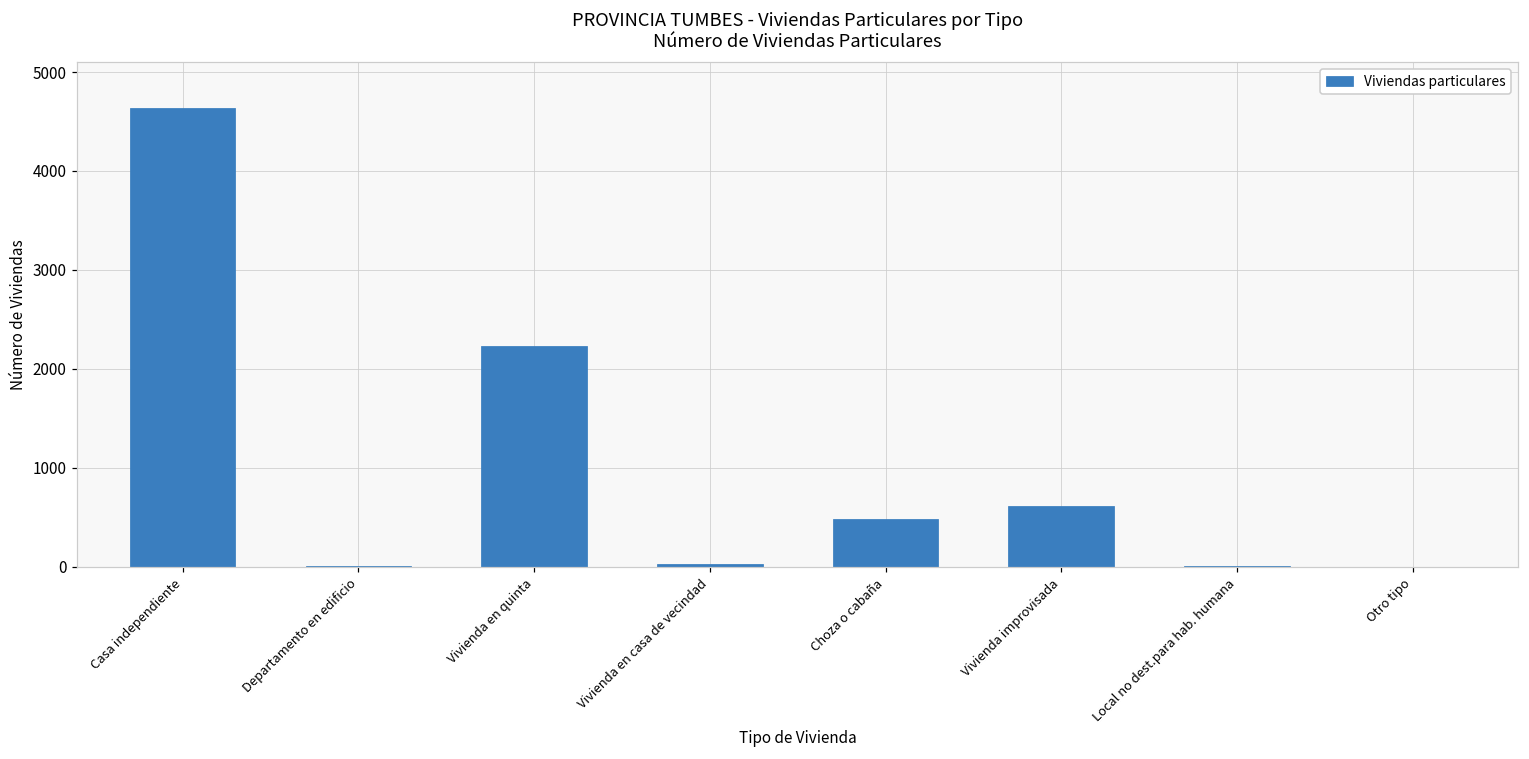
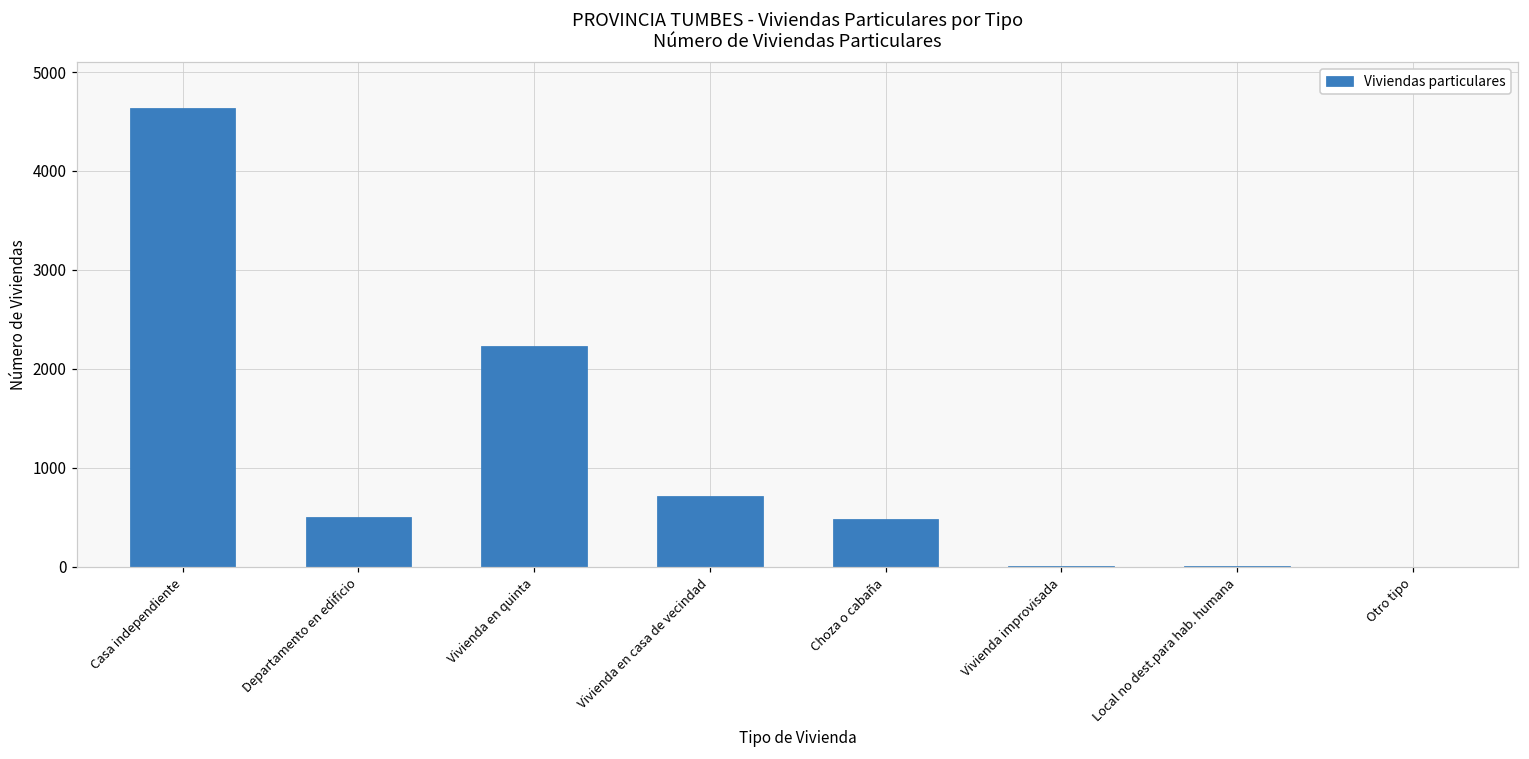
Departamento en edificio: 0 -> 500
Vivienda en casa de vecindad: 0 -> 700
Vivienda improvisada: 600 -> 0
